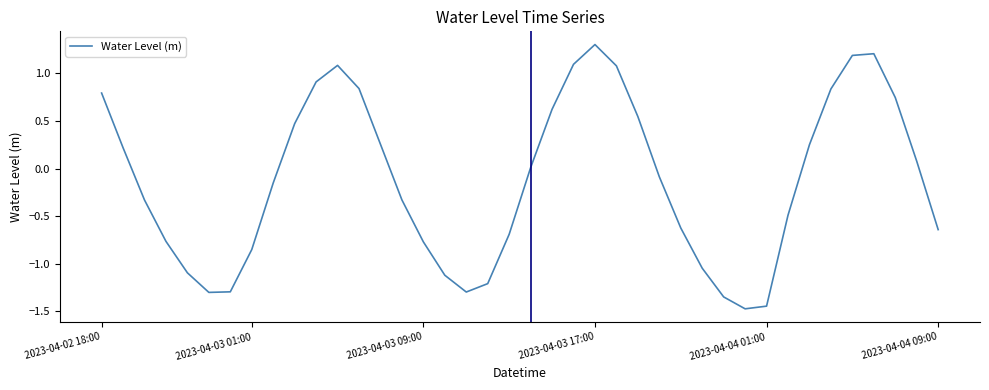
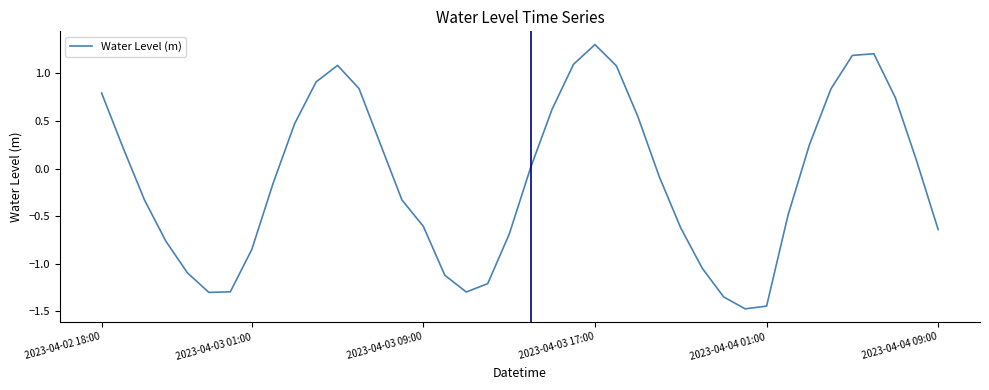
2023-04-03 09:00: -0.8 -> -0.6
